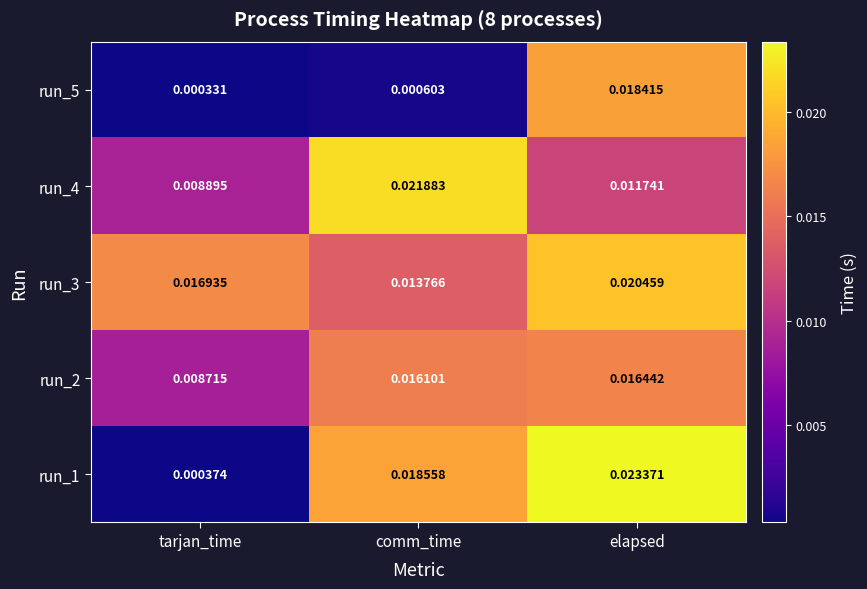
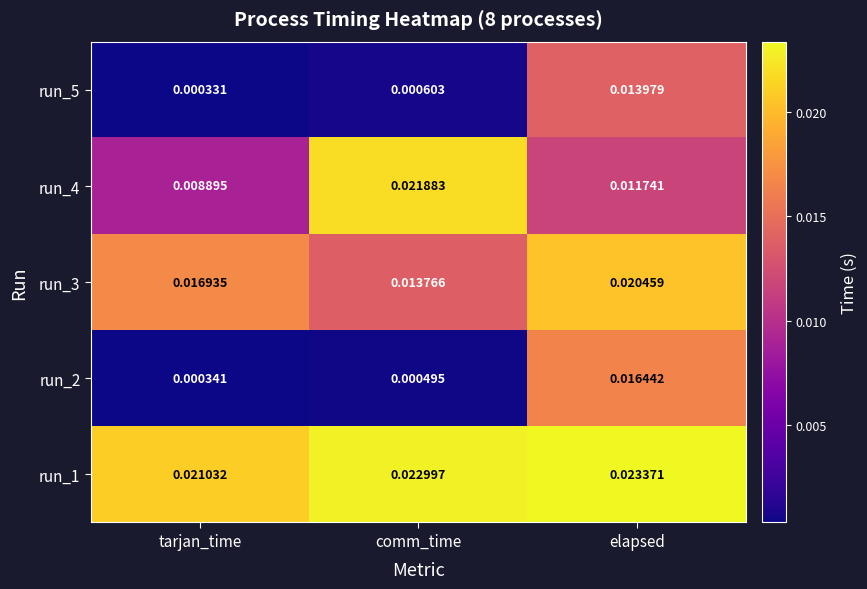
run_5, elapsed: 0.018415 -> 0.013979
run_2, tarjan_time: 0.008715 -> 0.000341
run_2, comm_time: 0.016101 -> 0.000495
run_1, tarjan_time: 0.000374 -> 0.021032
run_1, comm_time: 0.018558 -> 0.022997
